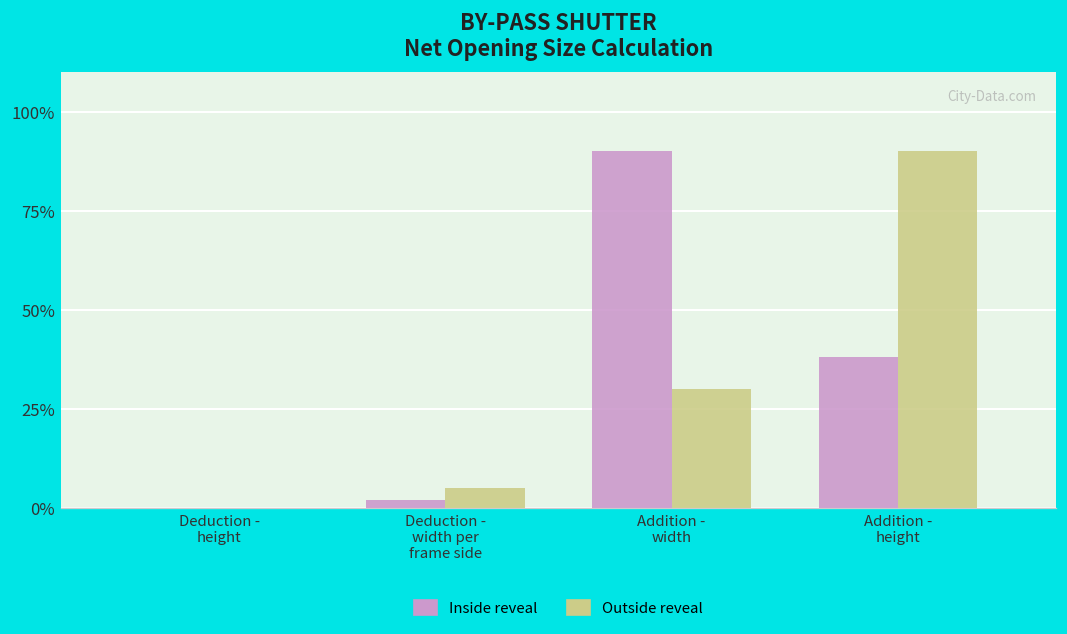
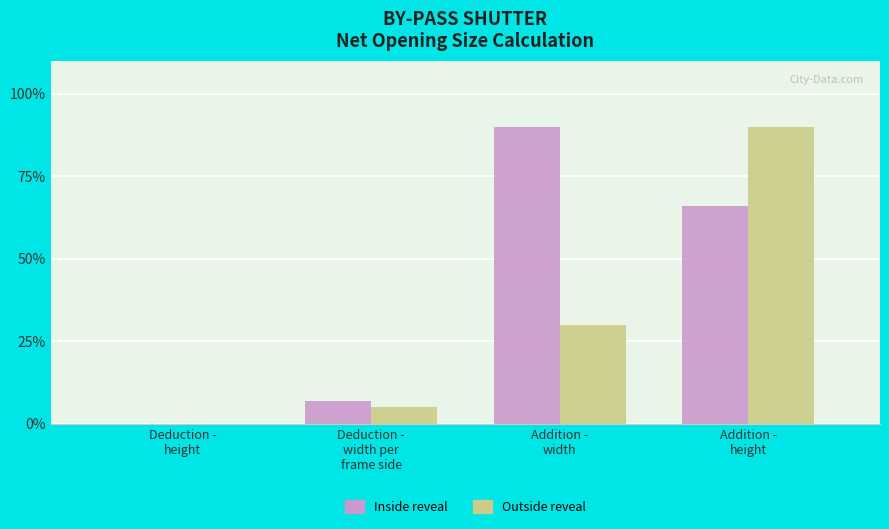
Inside reveal, Deduction - width per frame side: 2% -> 7%
Inside reveal, Addition - height: 38% -> 66%
